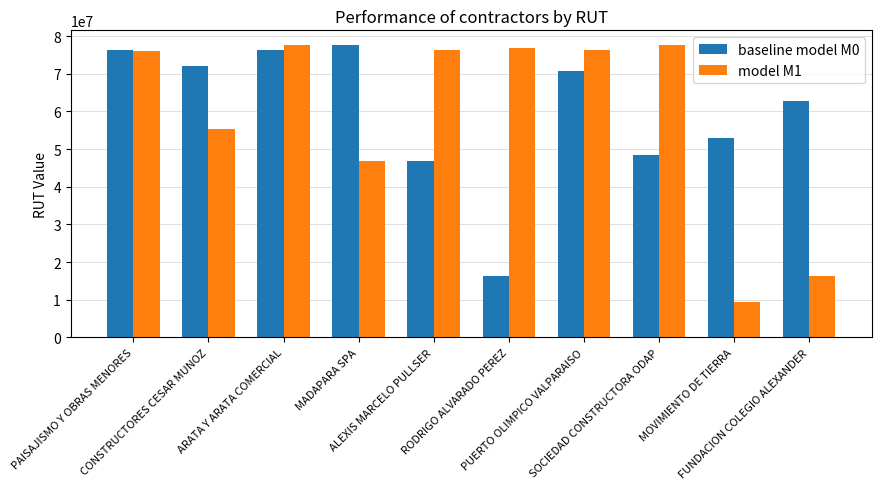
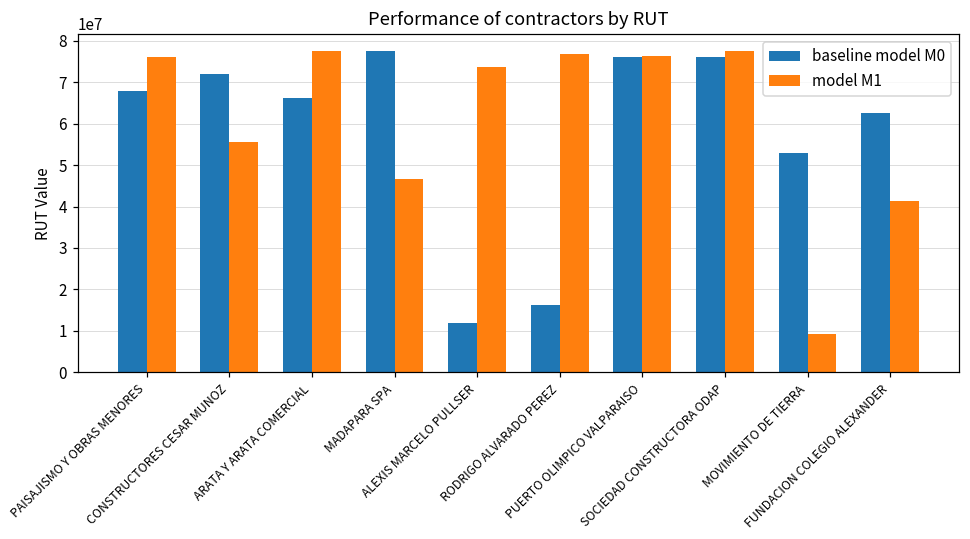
baseline model M0, PAISAJISMO Y OBRAS MENORES: 76000000 -> 68000000
baseline model M0, ARATA Y ARATA COMERCIAL: 76000000 -> 66000000
baseline model M0, ALEXIS MARCELO PULLSER: 47000000 -> 12000000
model M1, ALEXIS MARCELO PULLSER: 76000000 -> 74000000
baseline model M0, PUERTO OLIMPICO VALPARAISO: 71000000 -> 76000000
baseline model M0, SOCIEDAD CONSTRUCTORA ODAP: 49000000 -> 76000000
model M1, FUNDACION COLEGIO ALEXANDER: 16000000 -> 41000000
